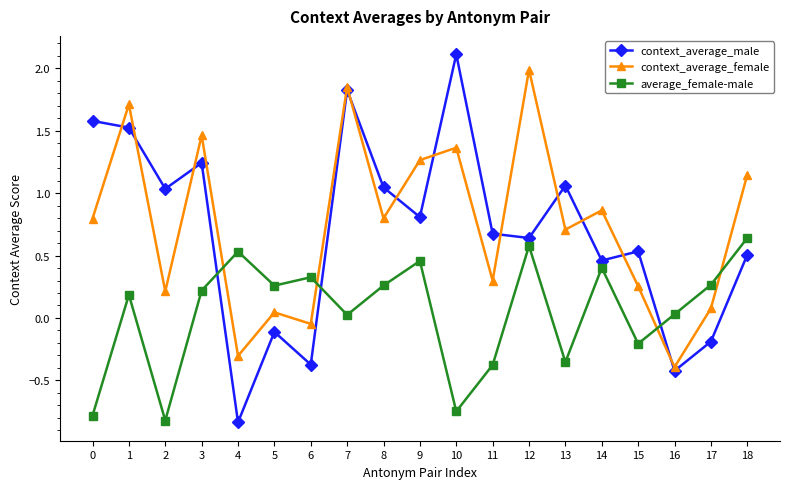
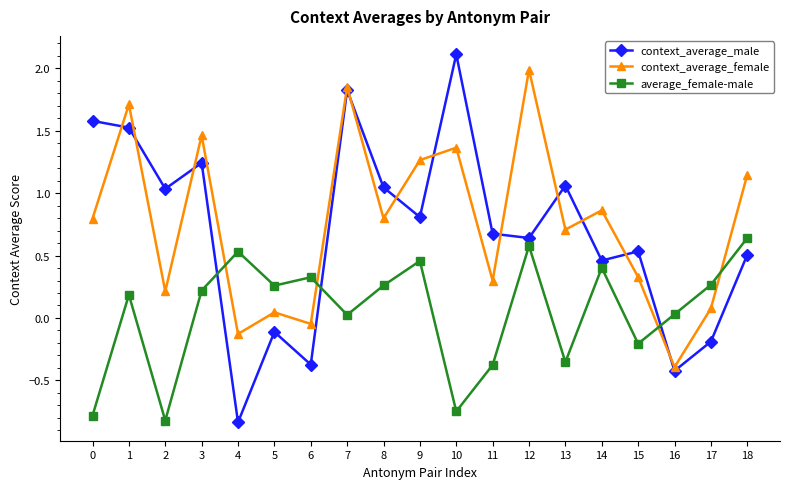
context_average_female, 4: -0.30 -> -0.13
context_average_female, 15: 0.25 -> 0.33
